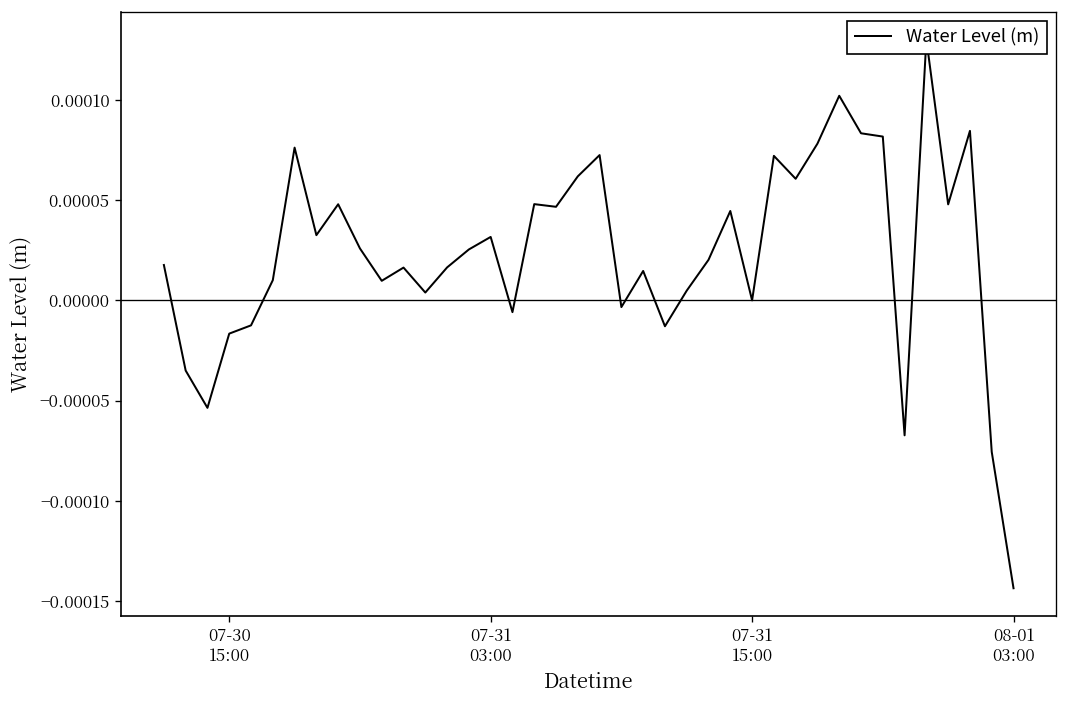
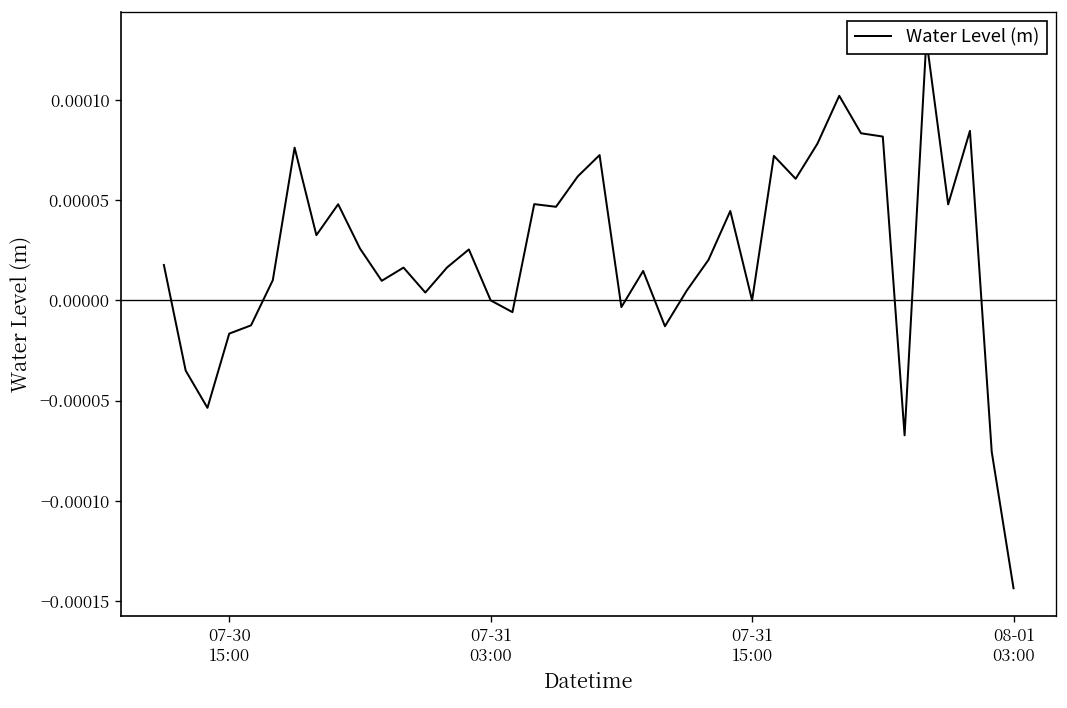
07-31 03:00: 0.00003 -> 0.00000
